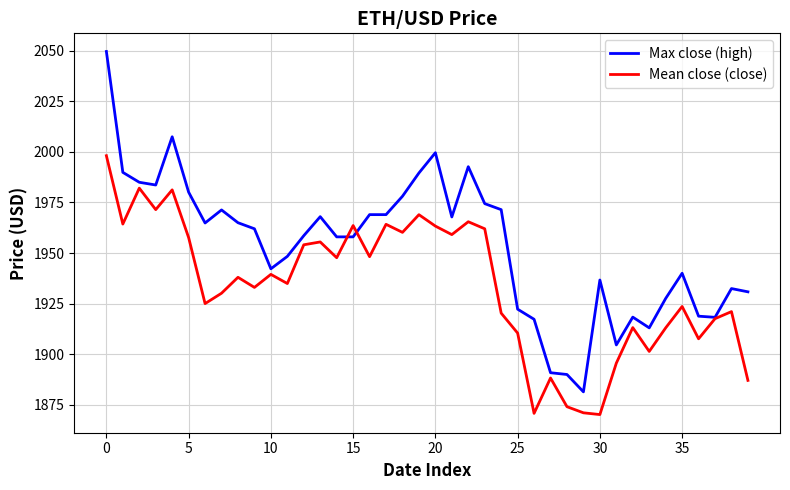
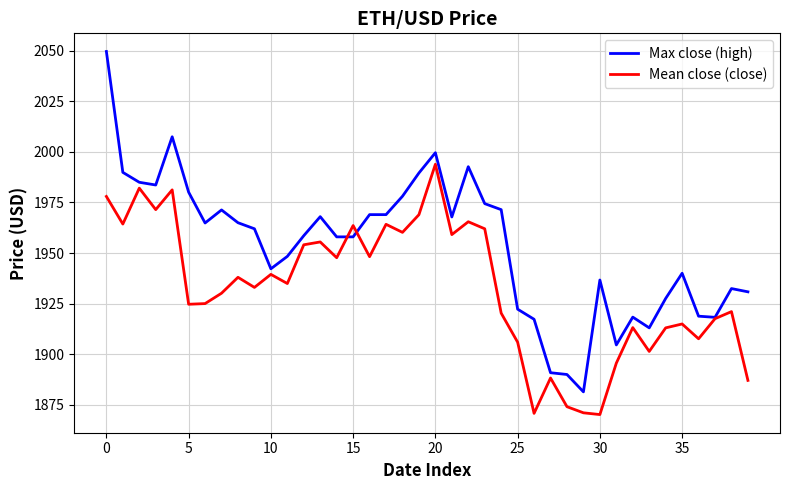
Mean close (close), 0: 1998 -> 1978
Mean close (close), 5: 1958 -> 1925
Mean close (close), 20: 1963 -> 1994
Mean close (close), 25: 1910 -> 1906
Mean close (close), 35: 1924 -> 1915
